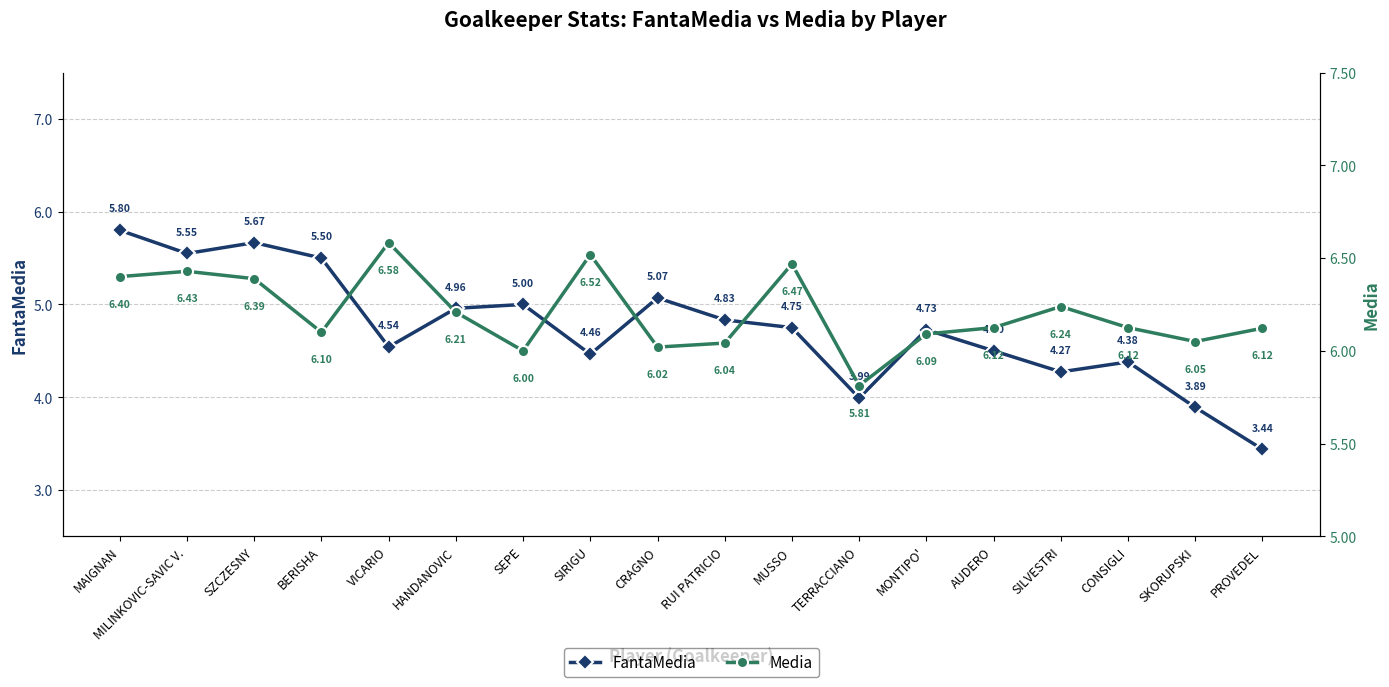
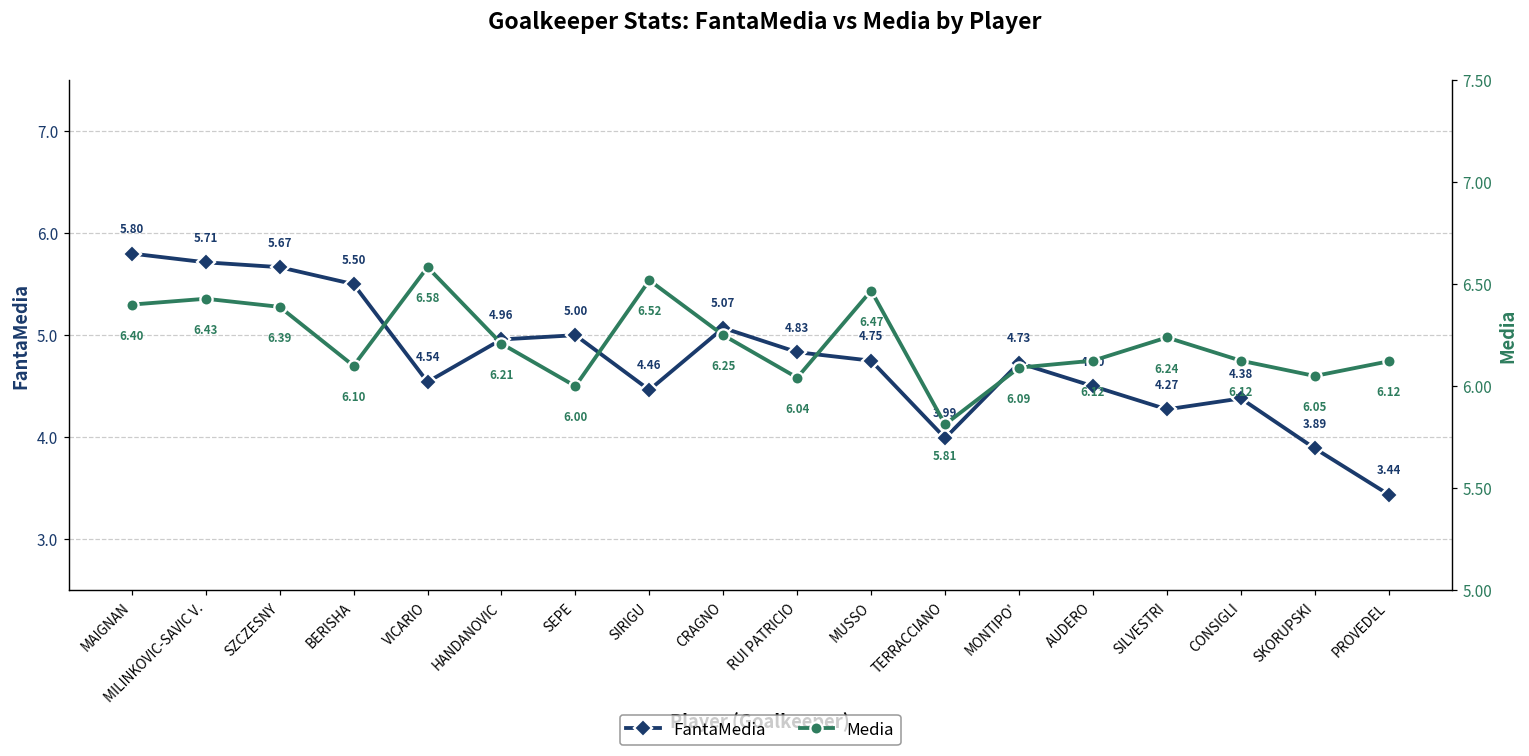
FantaMedia, MILINKOVIC-SAVIC V.: 5.55 -> 5.71
Media, CRAGNO: 6.02 -> 6.25
